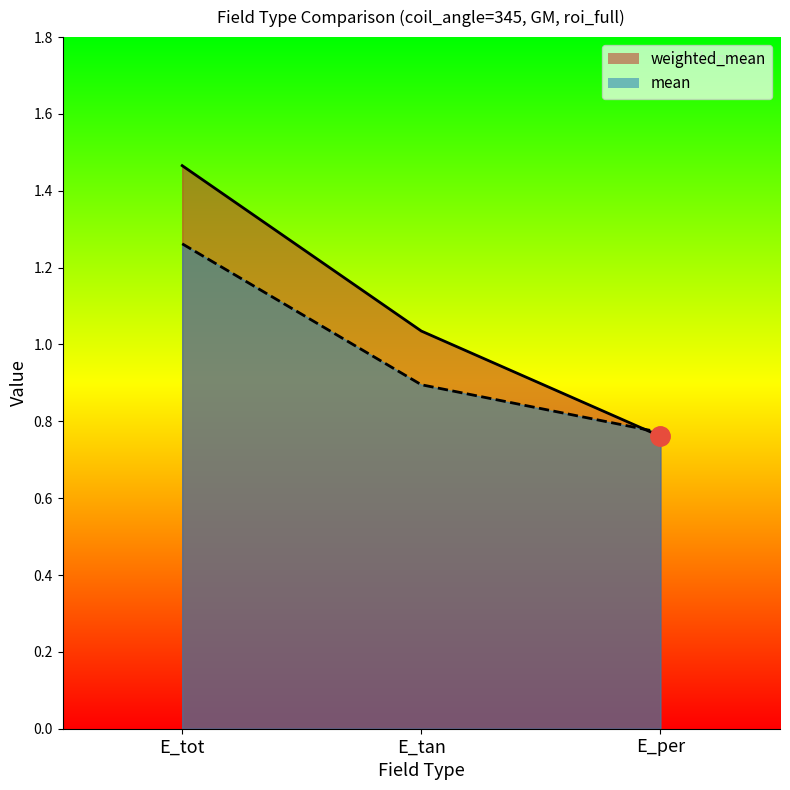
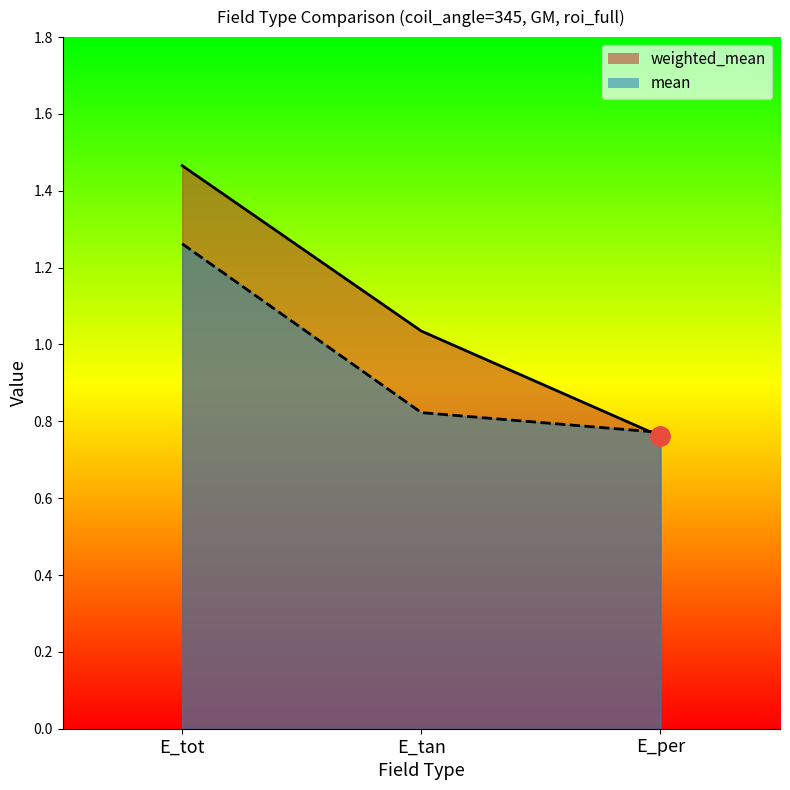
mean, E_tan: 0.90 -> 0.82
